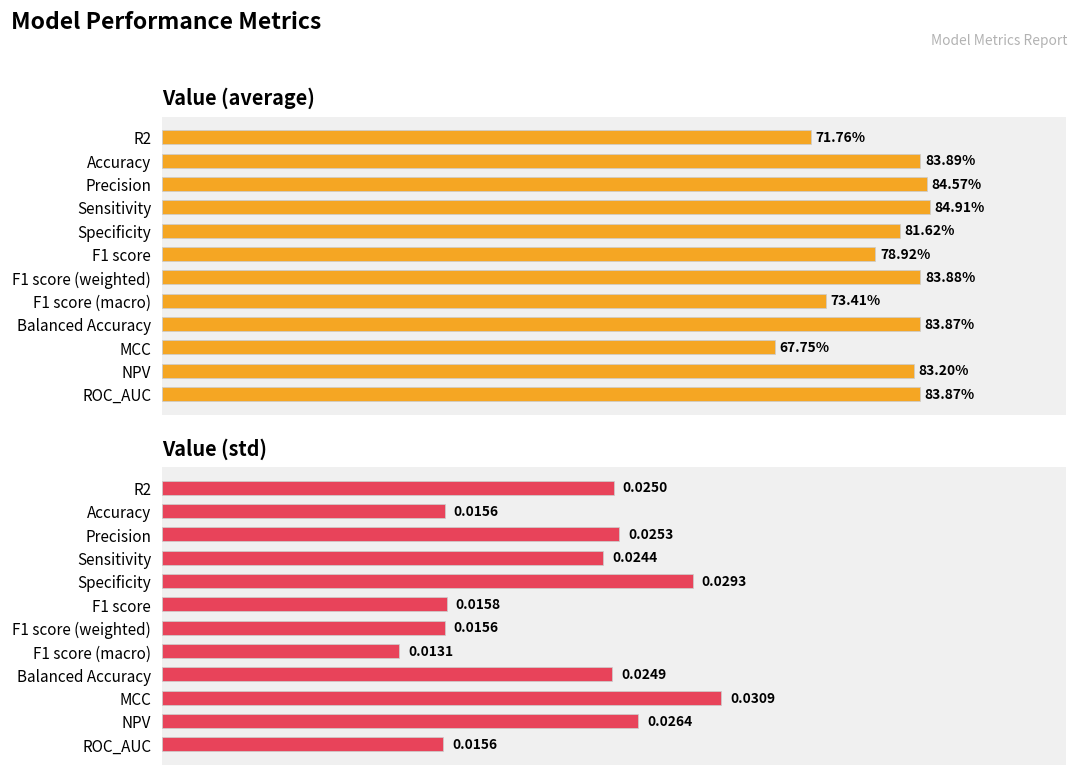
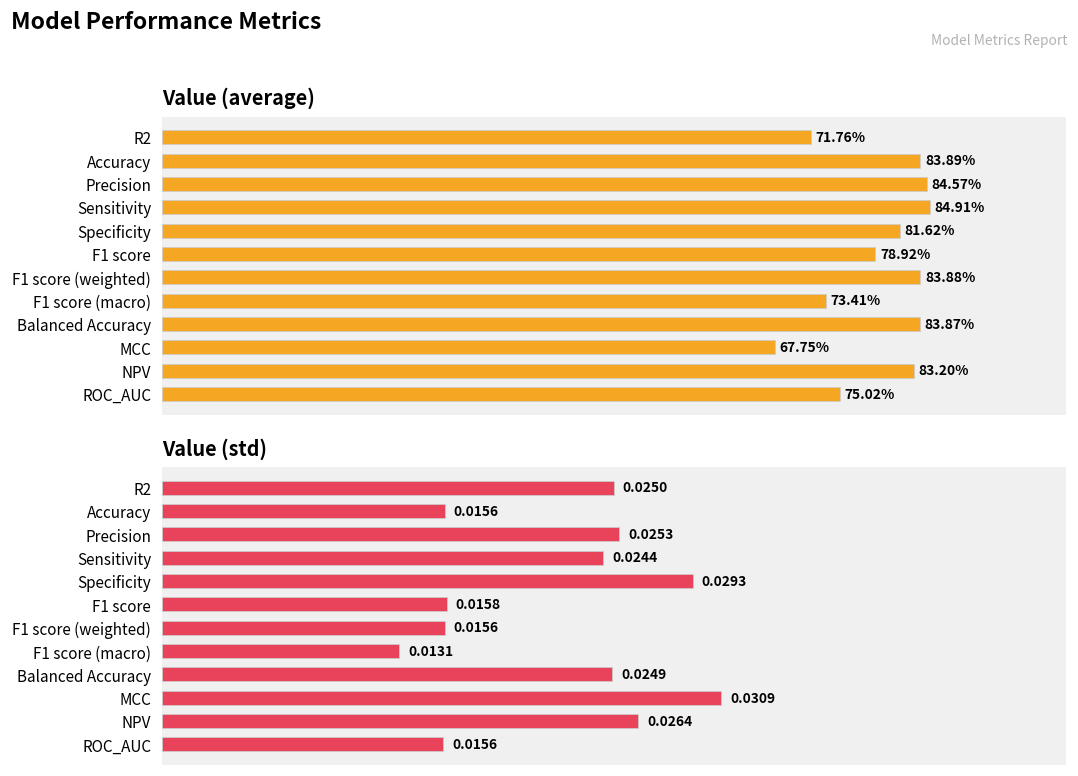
Value (average), ROC_AUC: 83.87% -> 75.02%
